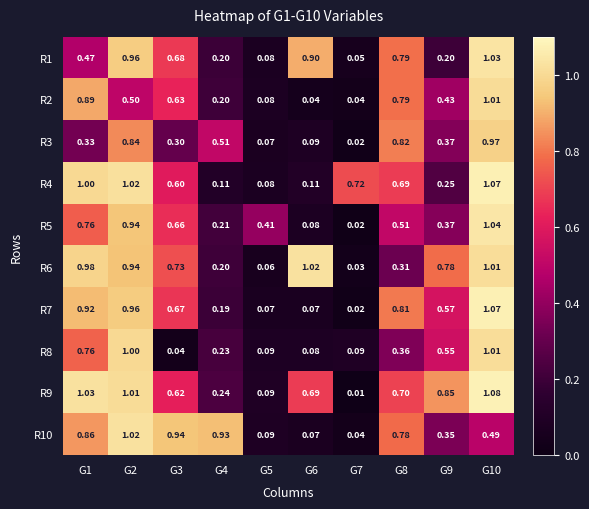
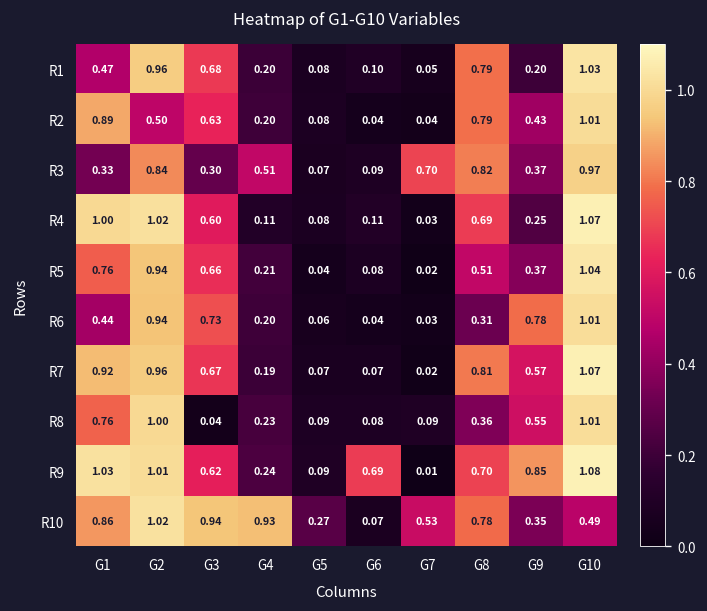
R1, G6: 0.90 -> 0.10
R3, G7: 0.02 -> 0.70
R4, G7: 0.72 -> 0.03
R5, G5: 0.41 -> 0.04
R6, G1: 0.98 -> 0.44
R6, G6: 1.02 -> 0.04
R10, G5: 0.09 -> 0.27
R10, G7: 0.04 -> 0.53
